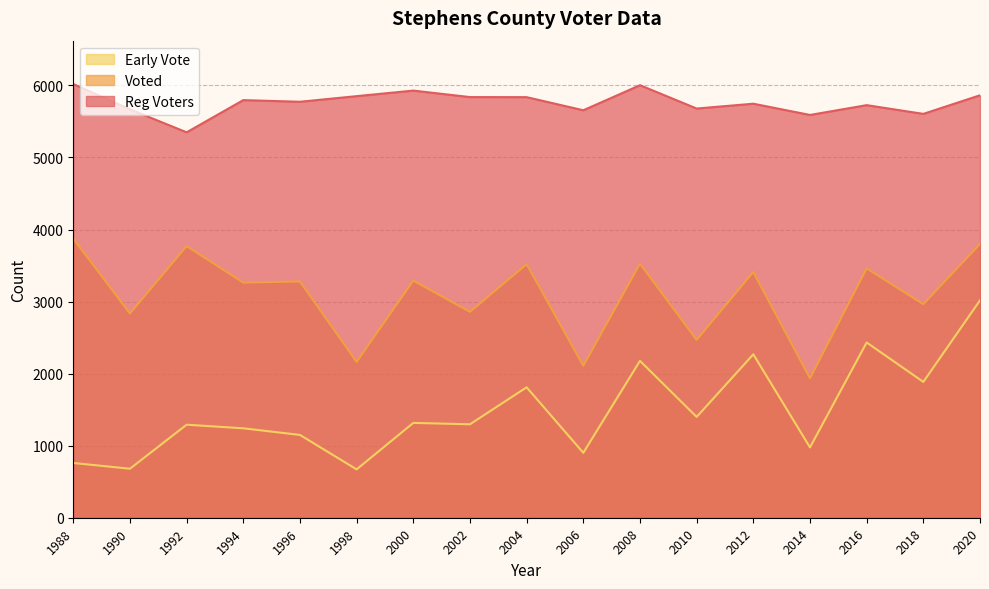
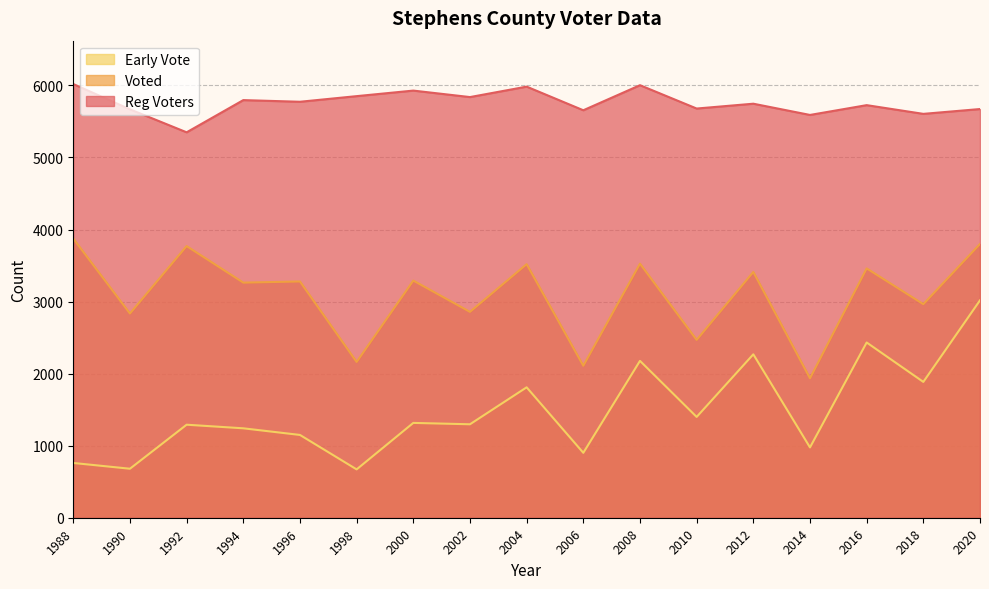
Reg Voters, 2004: 5800 -> 6000
Reg Voters, 2020: 5900 -> 5700
